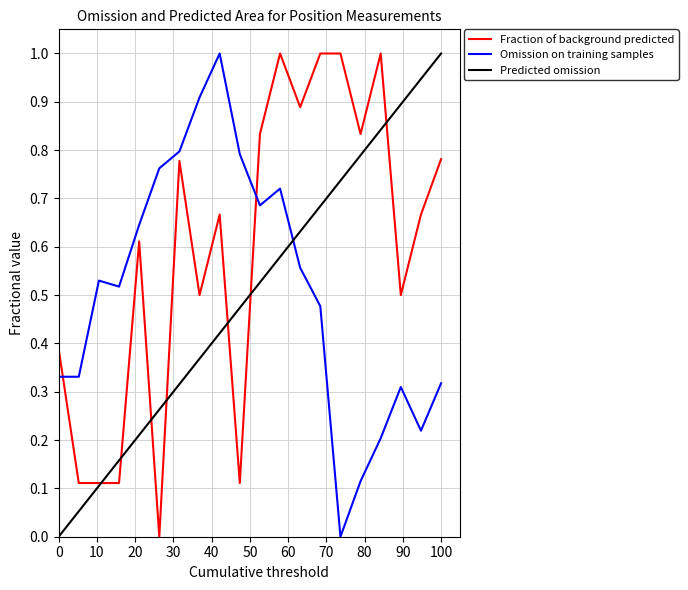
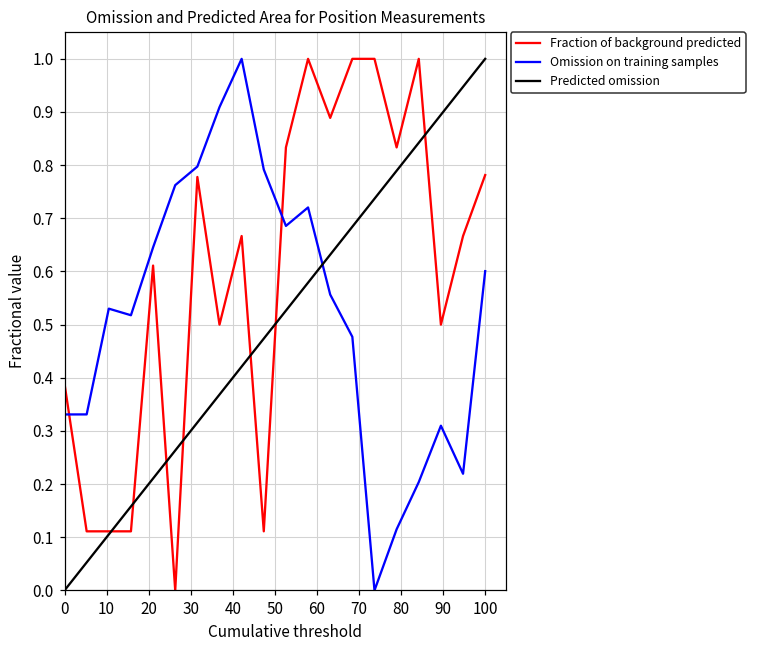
Omission on training samples, 100: 0.32 -> 0.60
